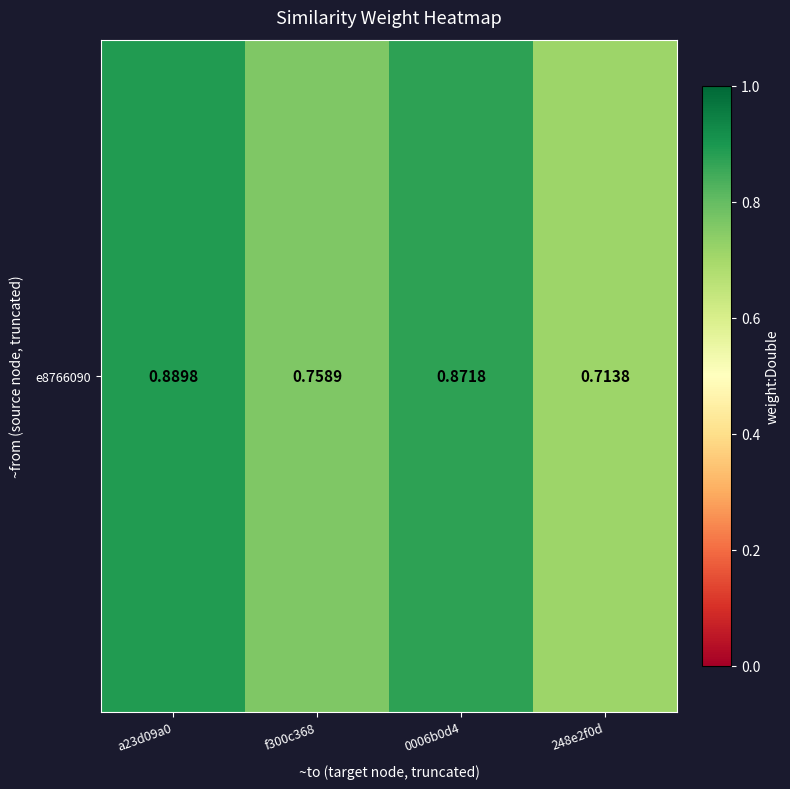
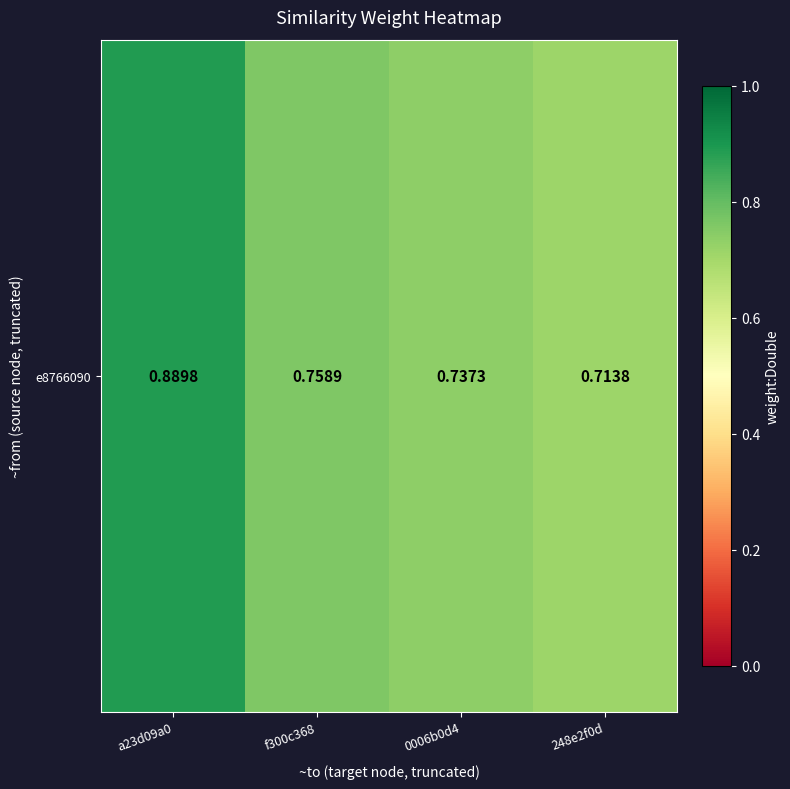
e8766090, 0006b0d4: 0.8718 -> 0.7373
